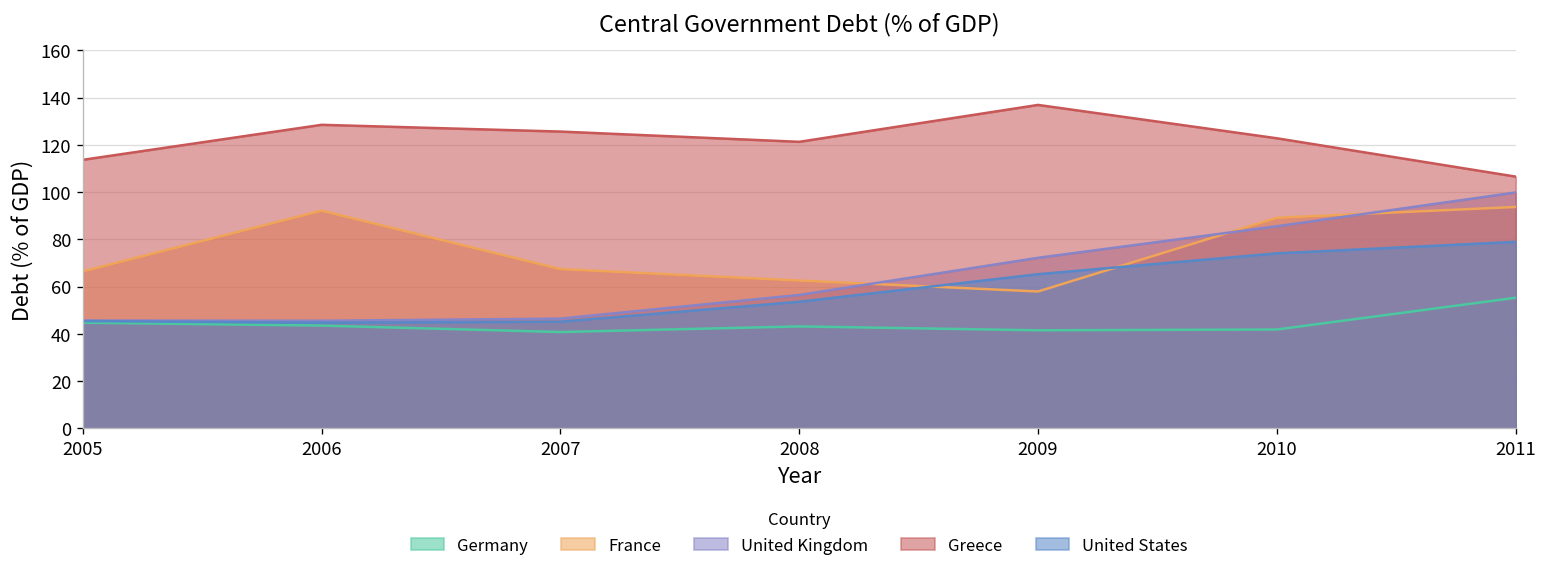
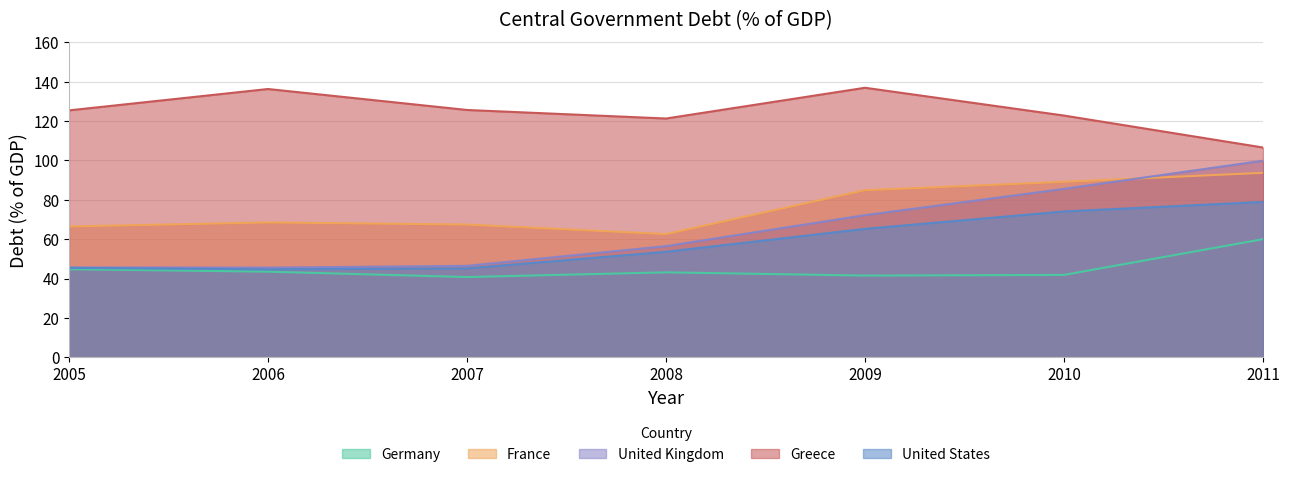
Greece, 2005: 114 -> 125
France, 2006: 92 -> 68
Greece, 2006: 128 -> 136
France, 2009: 58 -> 85
Germany, 2011: 55 -> 60
